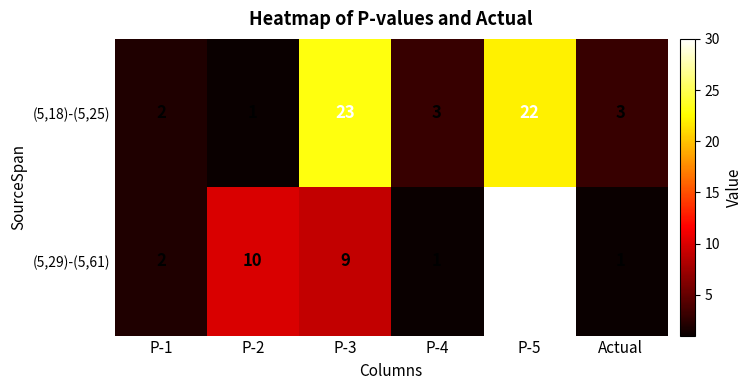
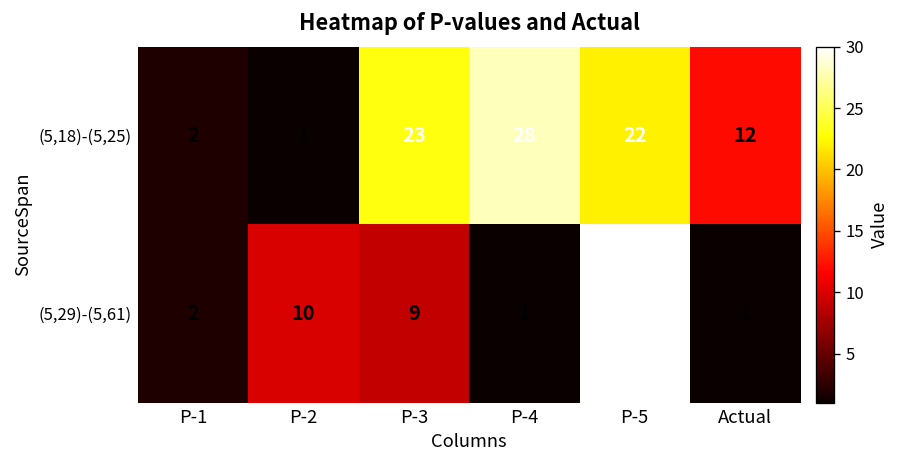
(5,18)-(5,25), P-4: 3 -> 28
(5,18)-(5,25), Actual: 3 -> 12
